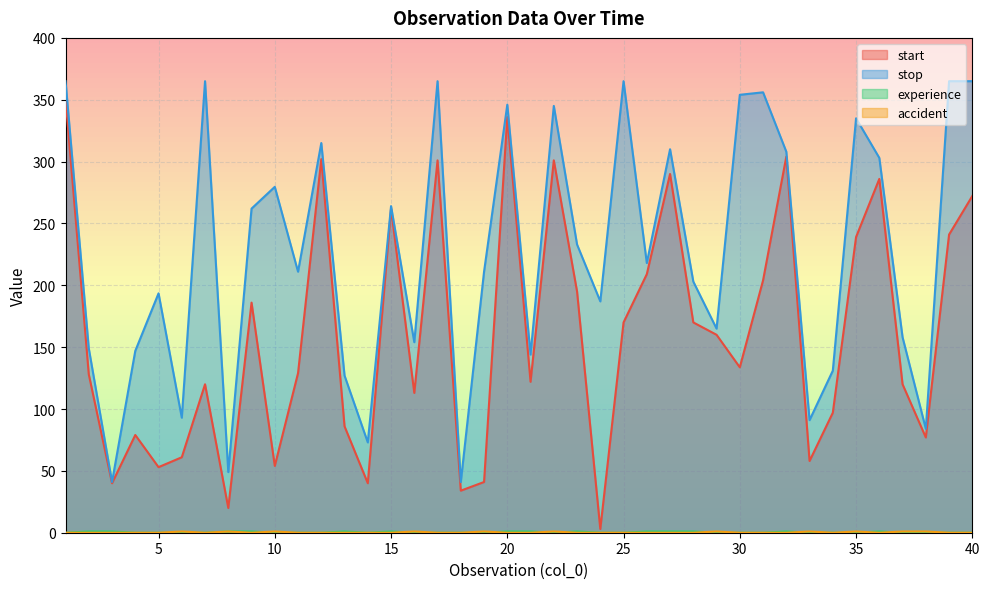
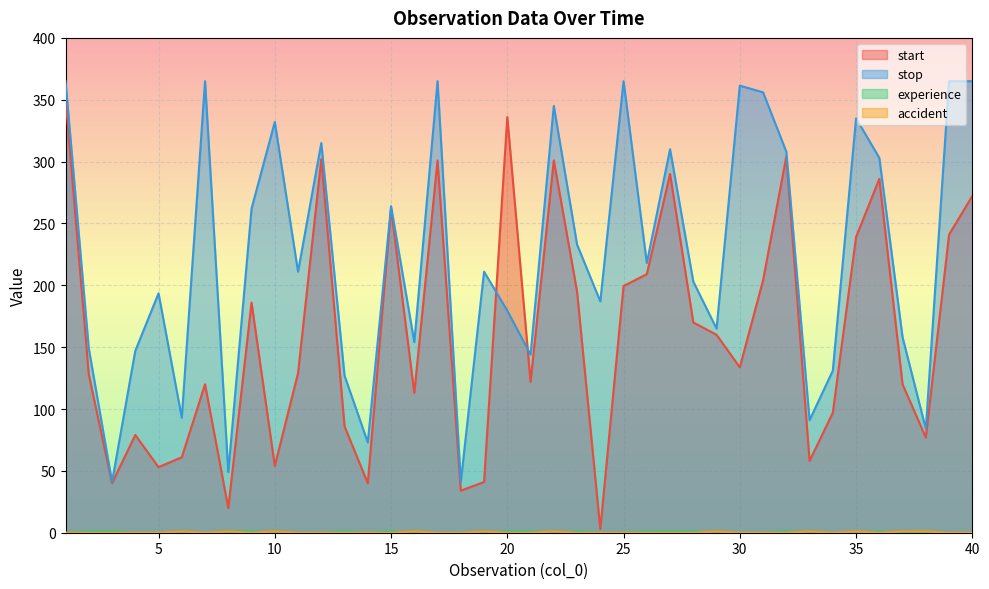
stop, 10: 280 -> 332
stop, 20: 346 -> 180
start, 25: 170 -> 199
stop, 30: 354 -> 361
